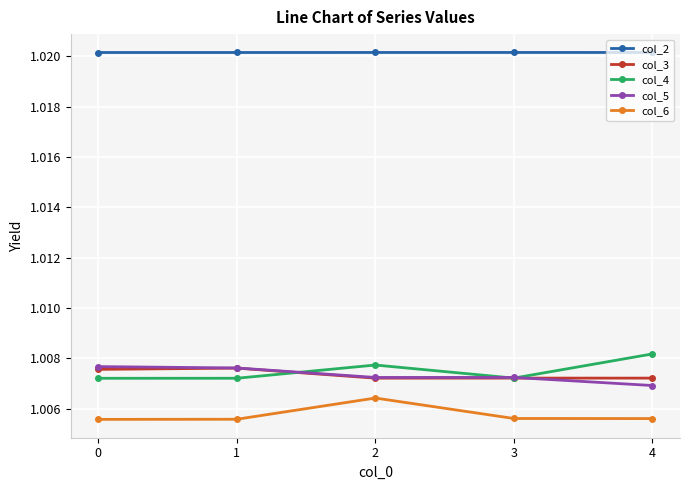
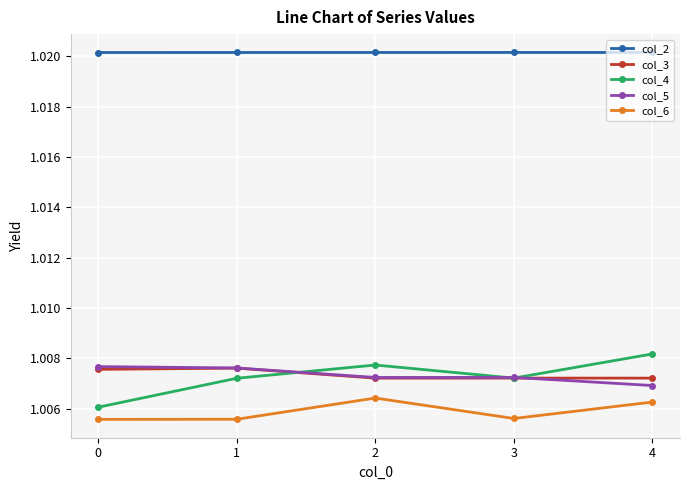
col_4, 0: 1.0072 -> 1.0061
col_6, 4: 1.0056 -> 1.0063
